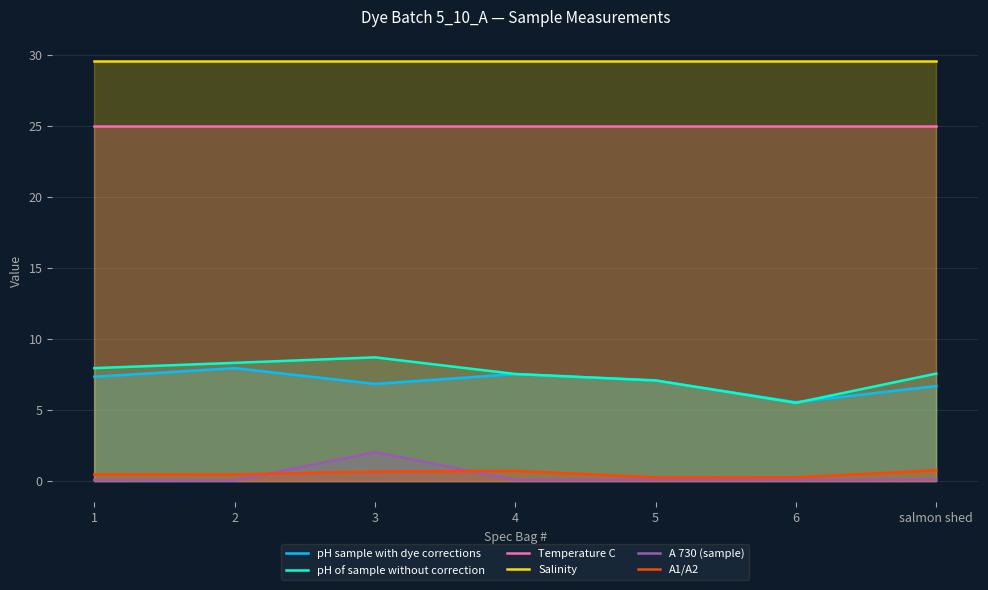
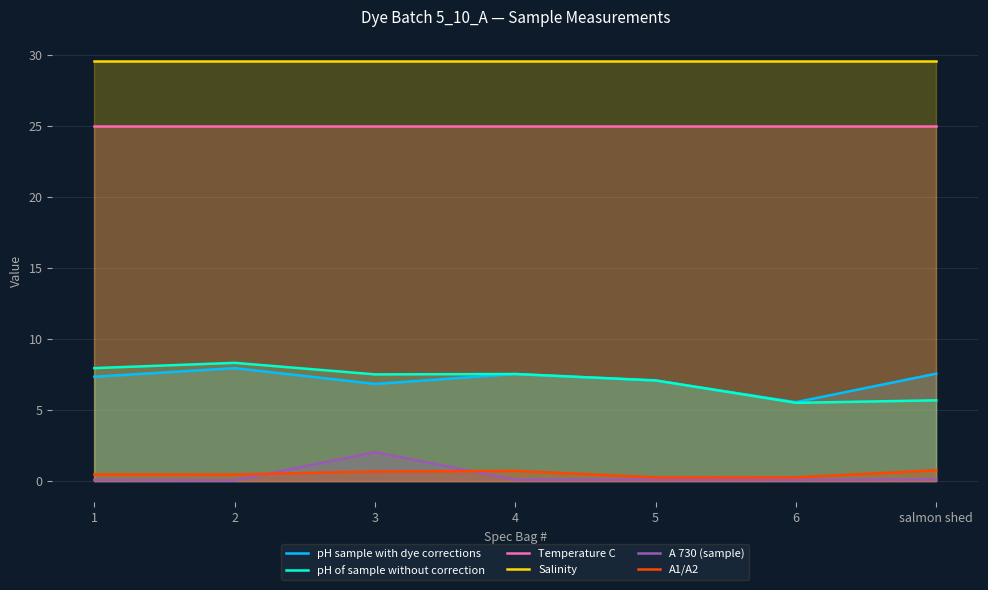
pH of sample without correction, 3: 8.7 -> 7.5
pH sample with dye corrections, salmon shed: 6.7 -> 7.6
pH of sample without correction, salmon shed: 7.6 -> 5.7
